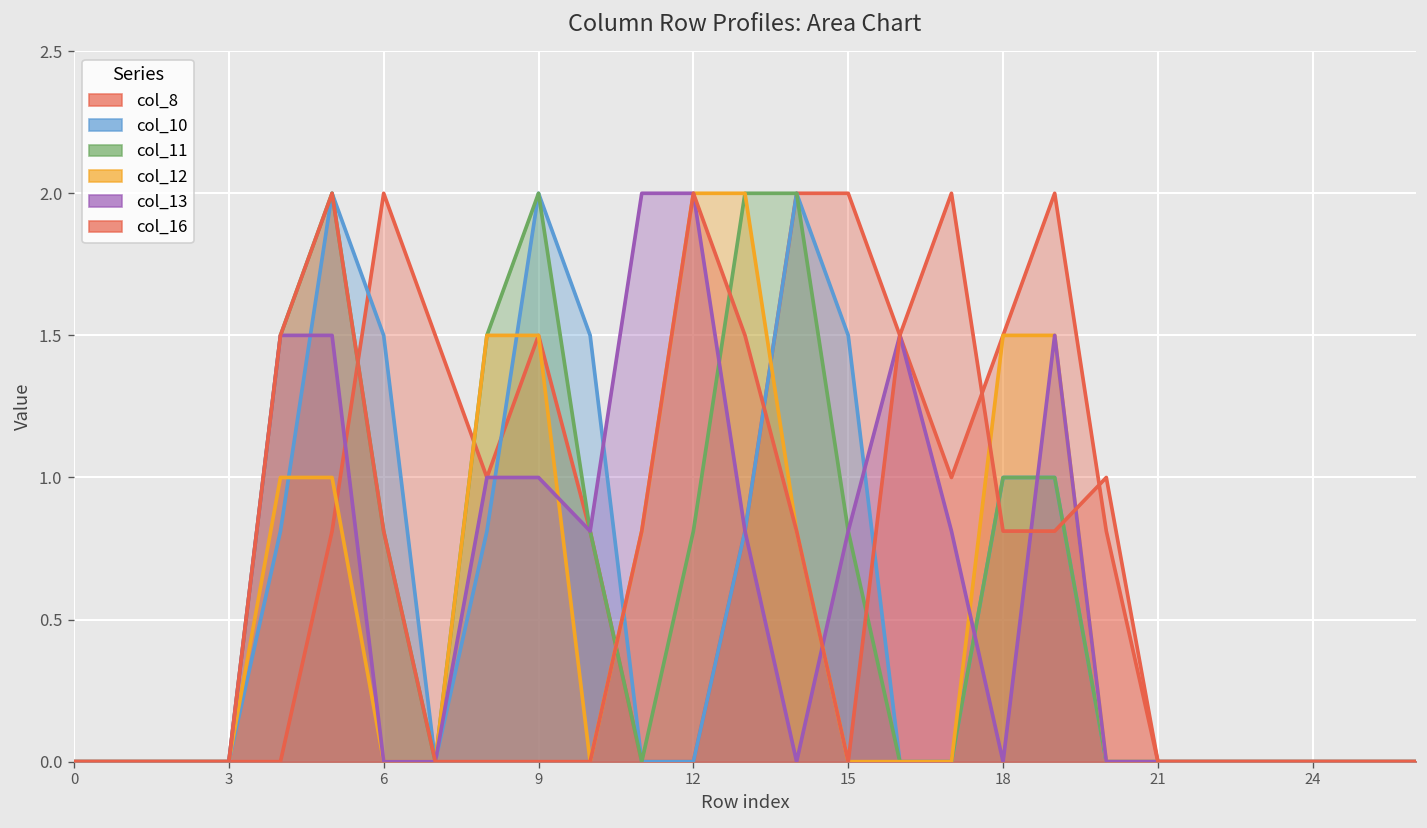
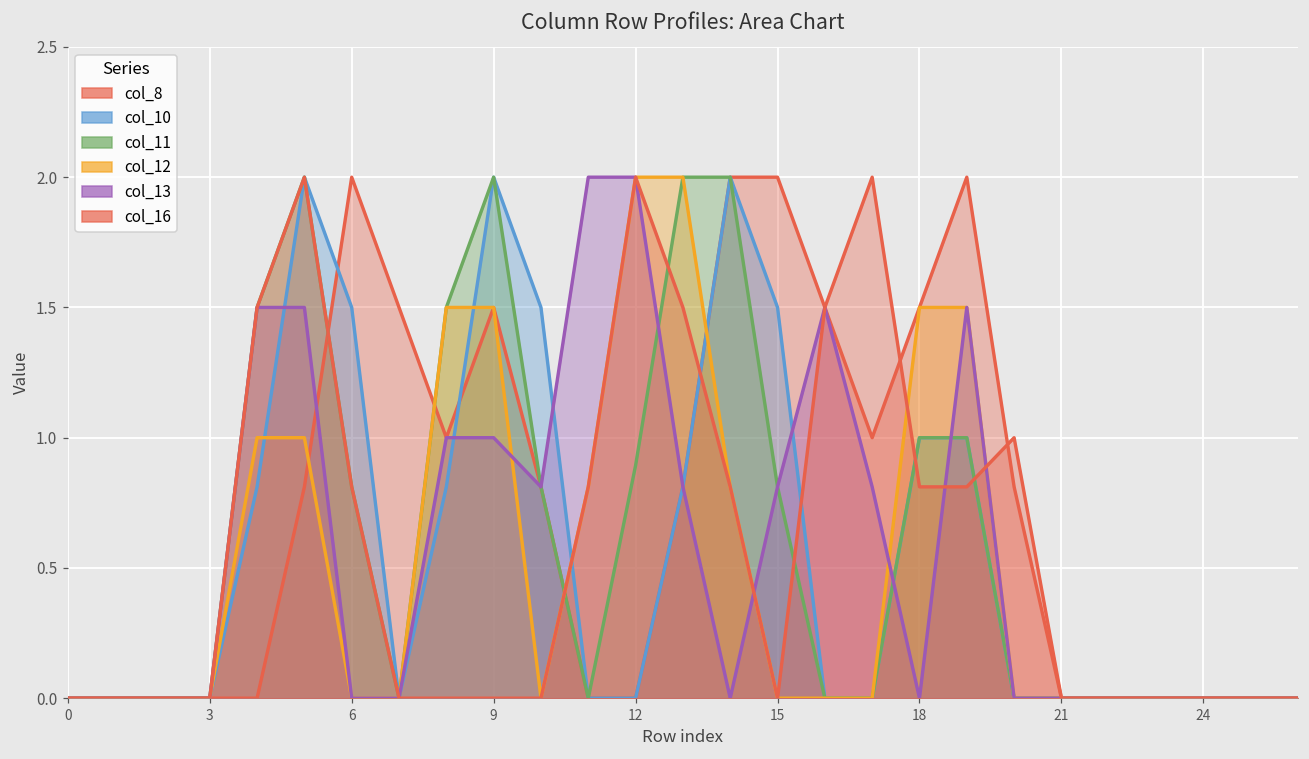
col_11, 12: 0.81 -> 0.89
